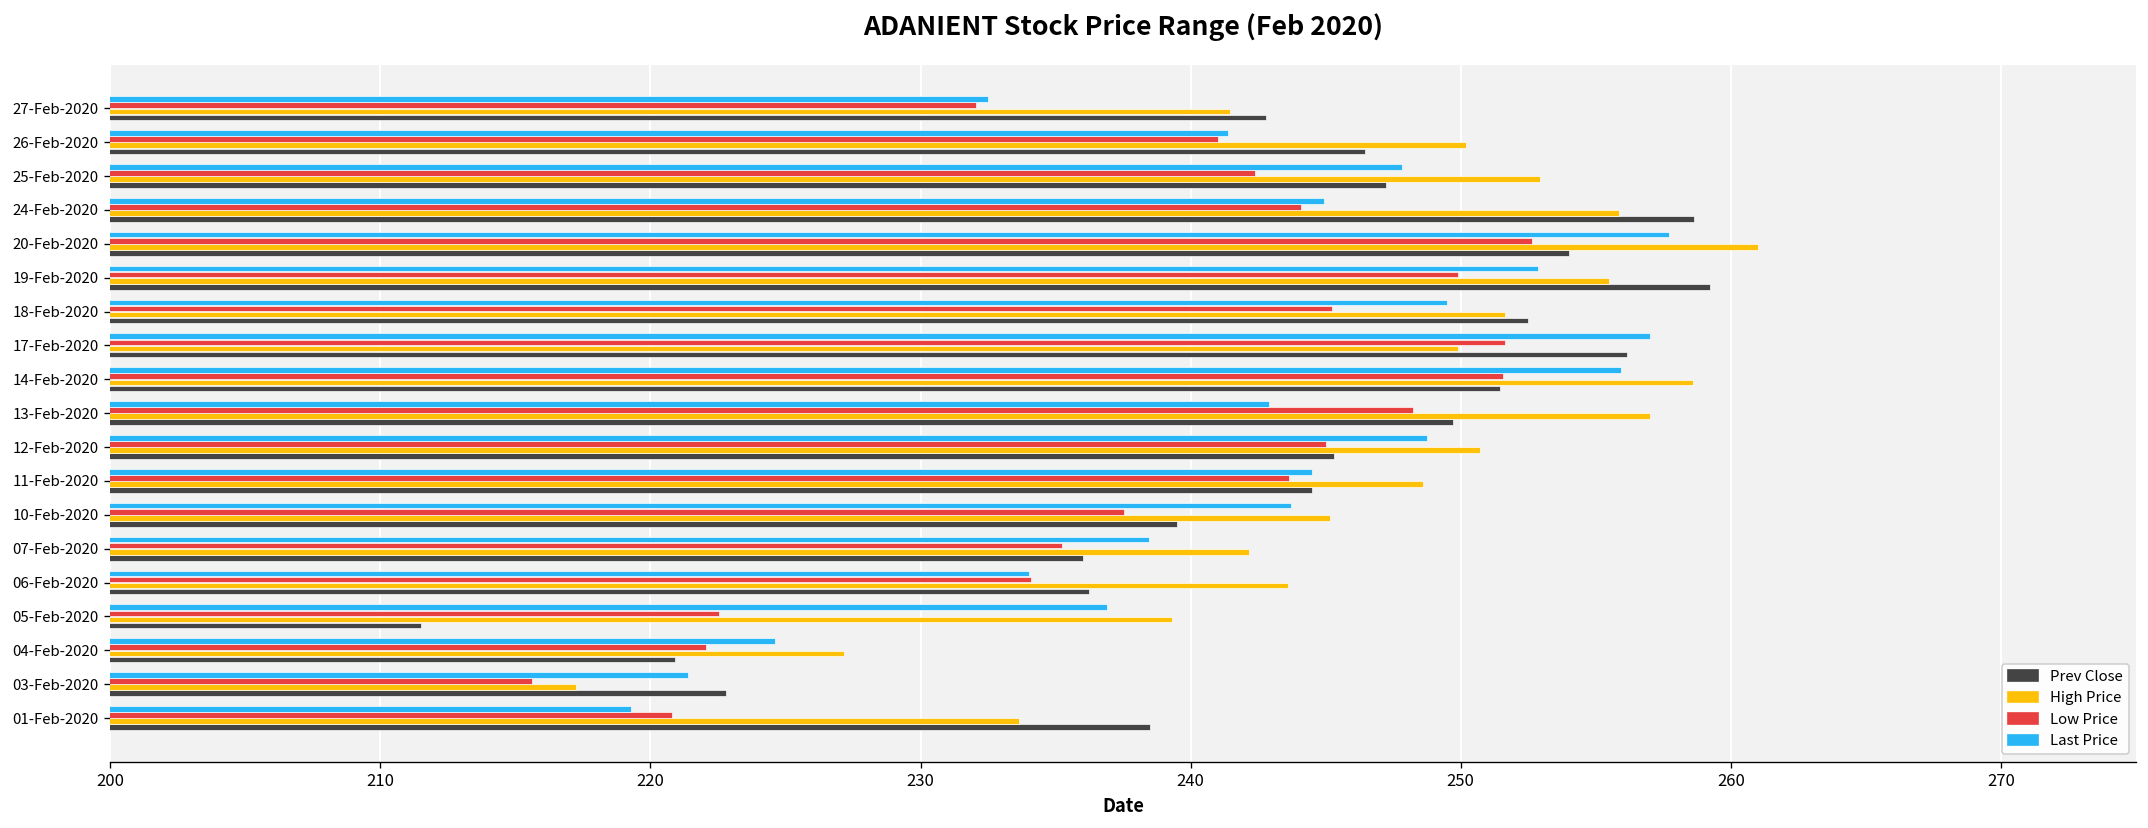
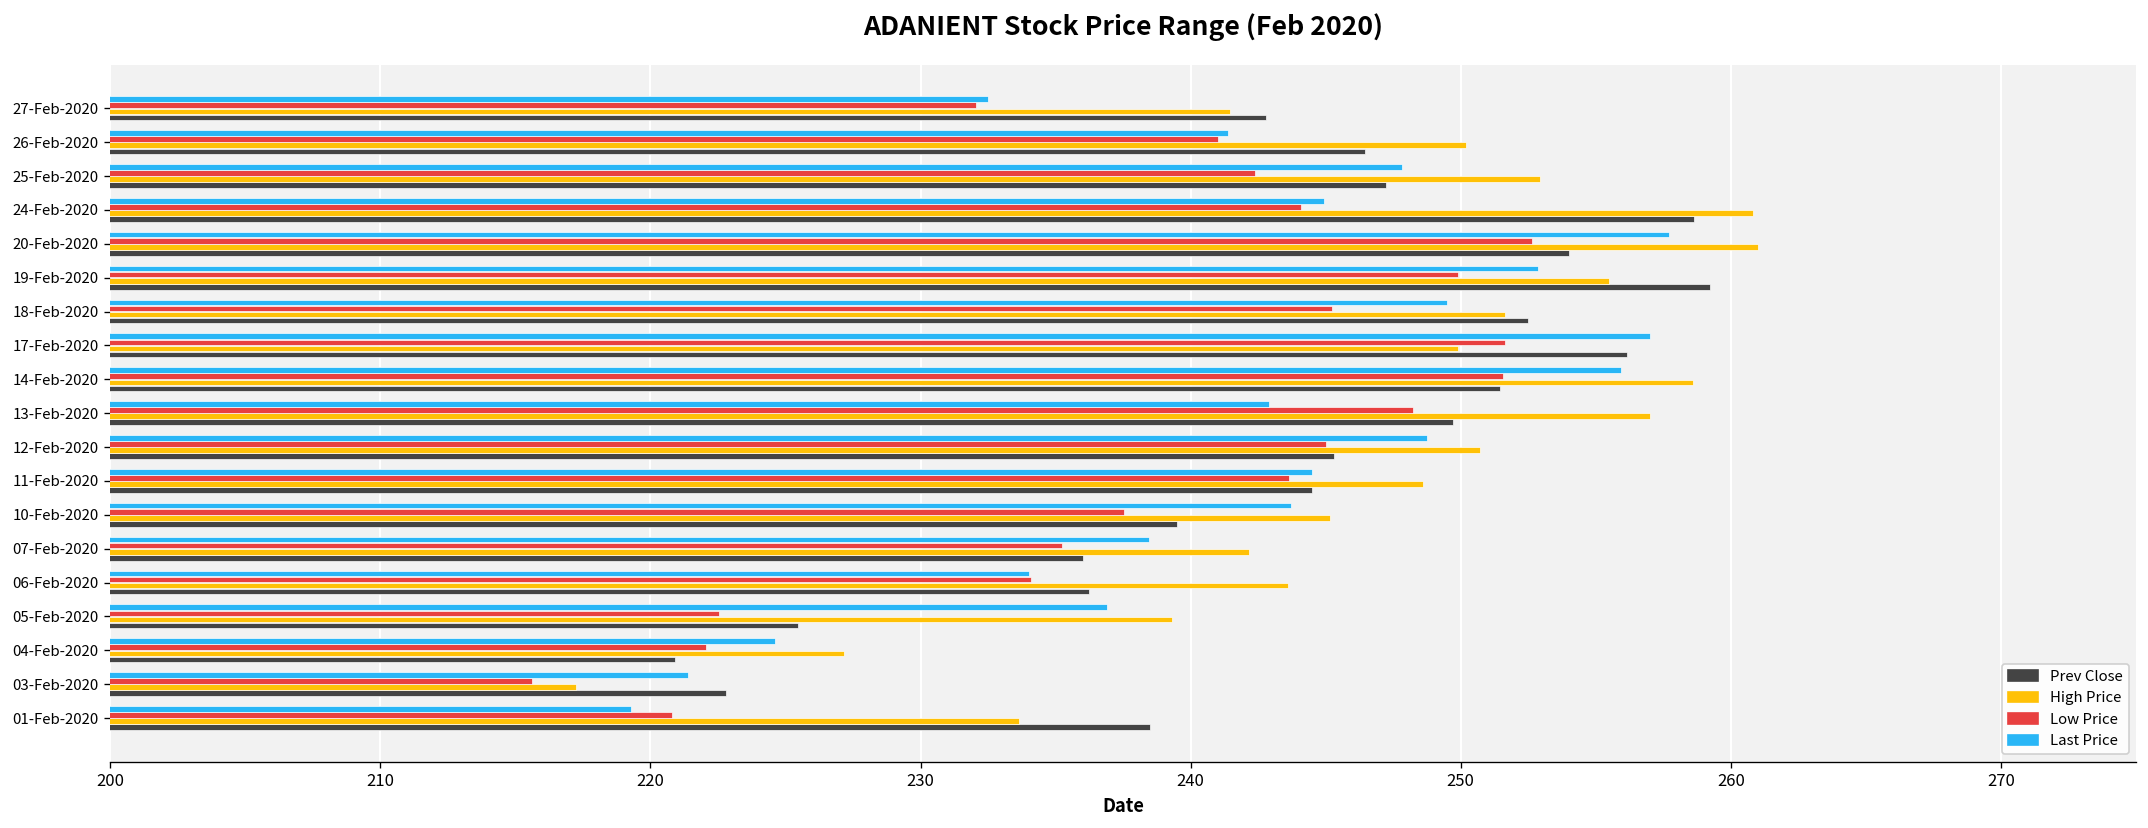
High Price, 24-Feb-2020: 255.9 -> 260.8
Prev Close, 05-Feb-2020: 211.5 -> 225.5
